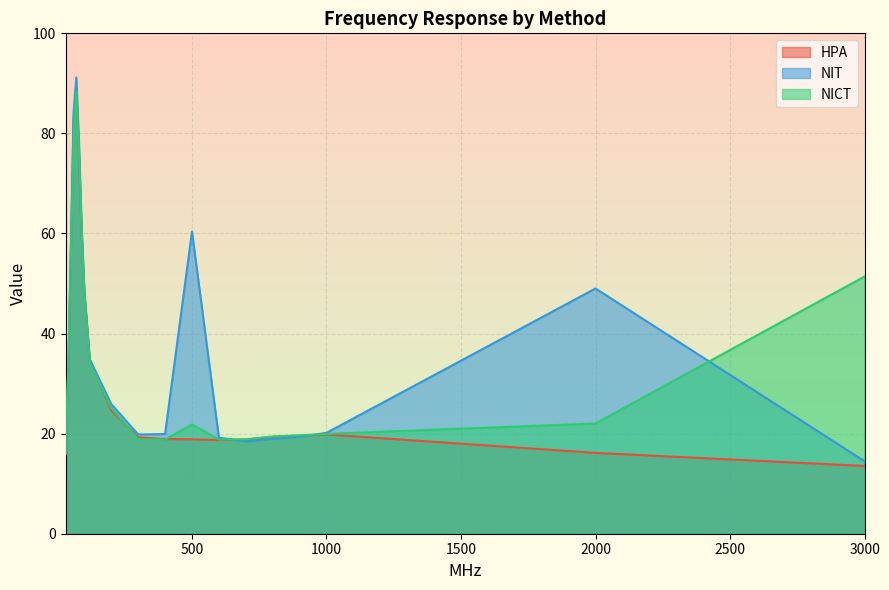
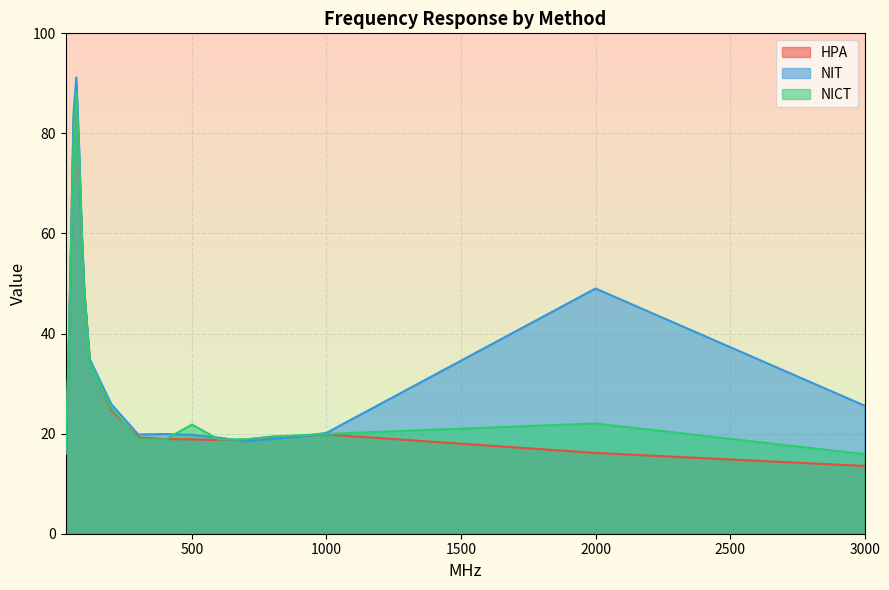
NIT, 500: 60 -> 20
NIT, 3000: 14 -> 26
NICT, 3000: 51 -> 16
